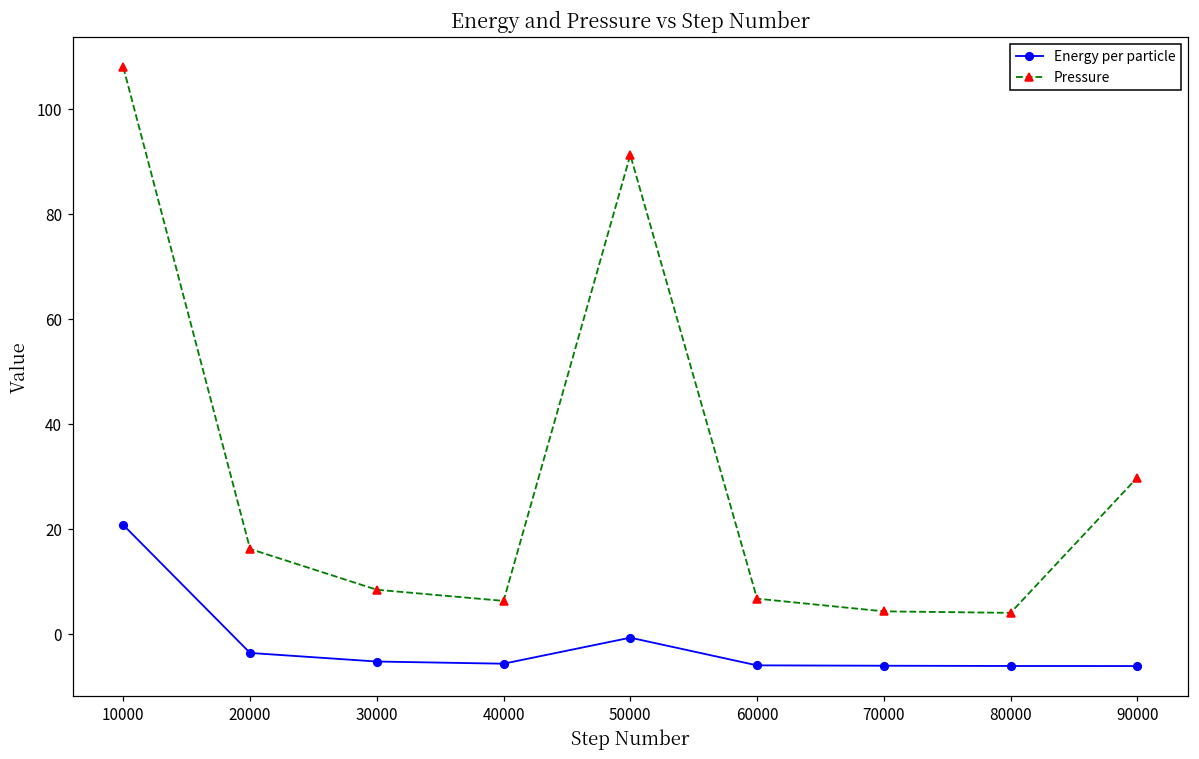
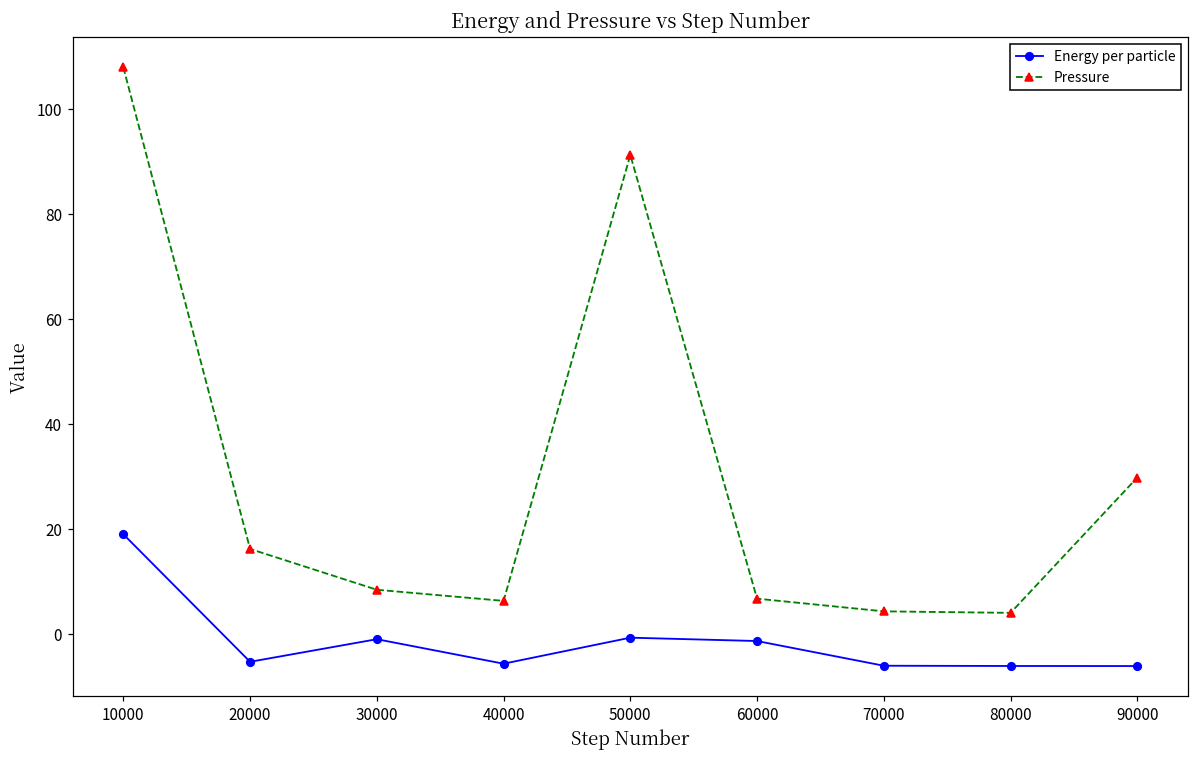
Energy per particle, 10000: 21 -> 19
Energy per particle, 20000: -4 -> -5
Energy per particle, 30000: -5 -> -1
Energy per particle, 60000: -6 -> -1
